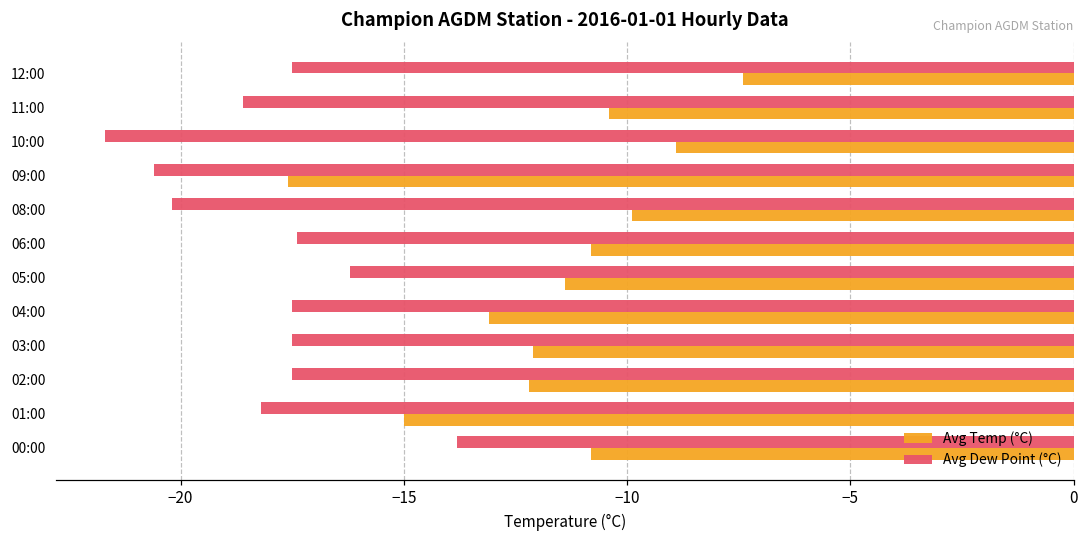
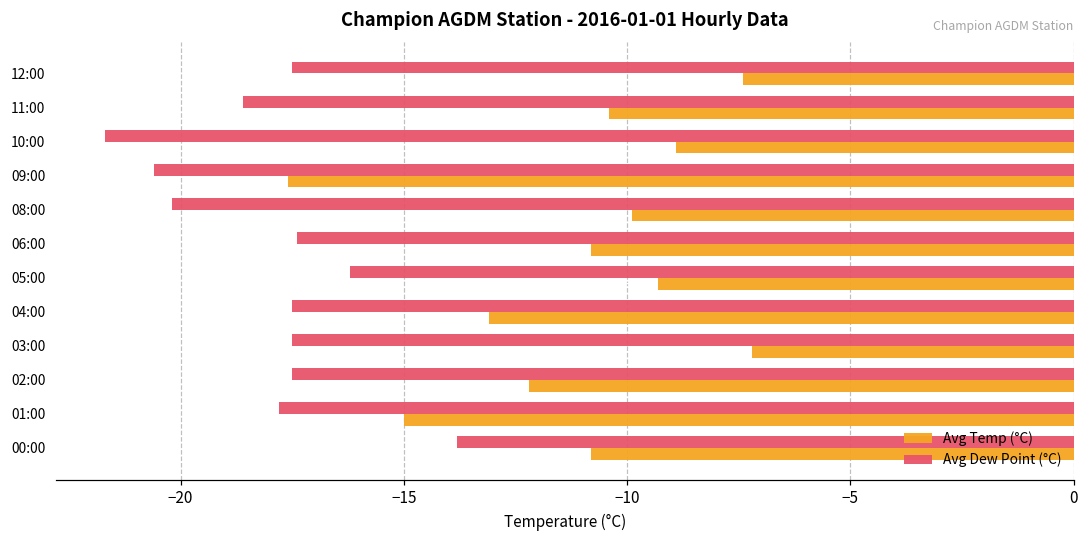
Avg Temp (°C), 05:00: -11.4 -> -9.3
Avg Temp (°C), 03:00: -12.1 -> -7.2
Avg Dew Point (°C), 01:00: -18.2 -> -17.8
